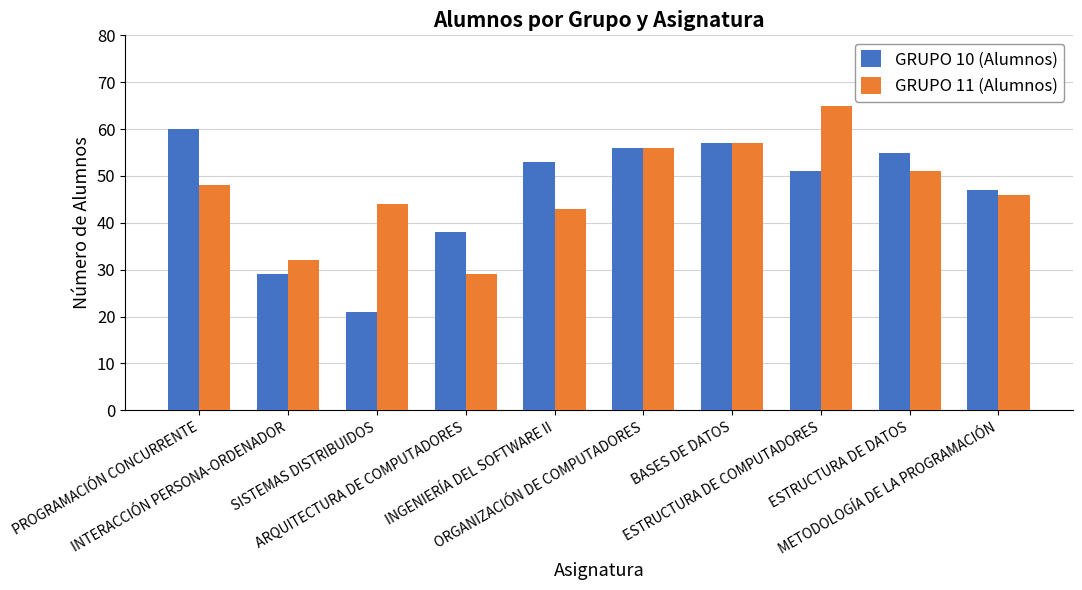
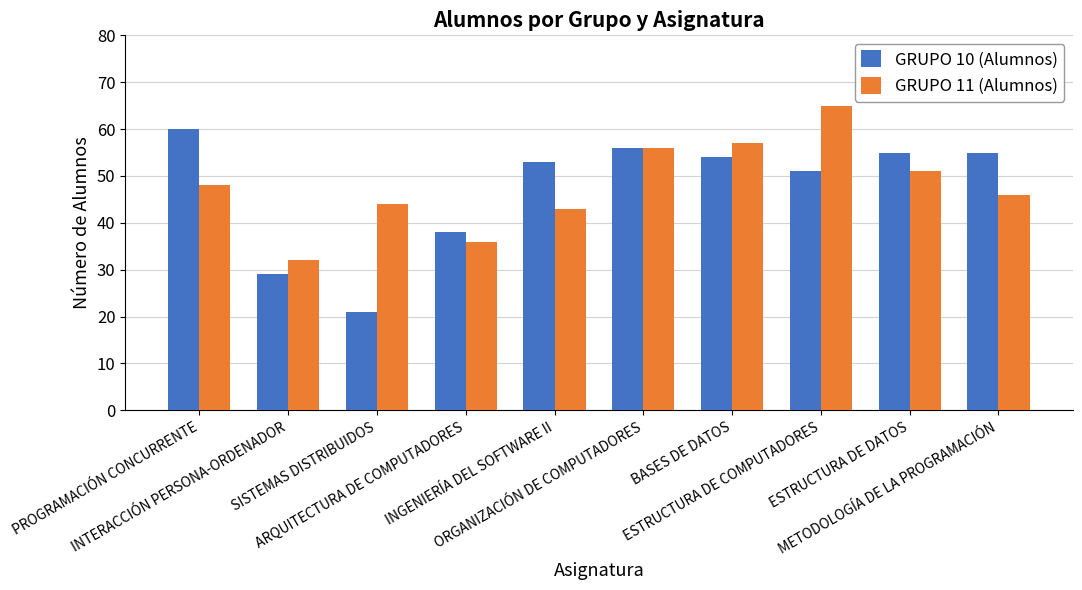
GRUPO 11 (Alumnos), ARQUITECTURA DE COMPUTADORES: 29 -> 36
GRUPO 10 (Alumnos), BASES DE DATOS: 57 -> 54
GRUPO 10 (Alumnos), METODOLOGÍA DE LA PROGRAMACIÓN: 47 -> 55
